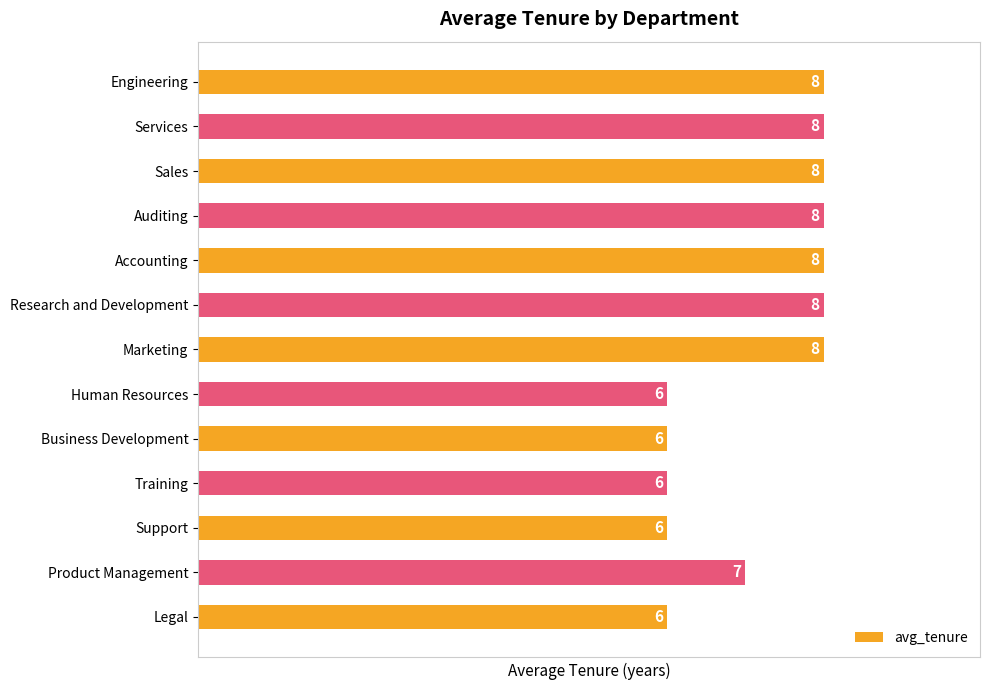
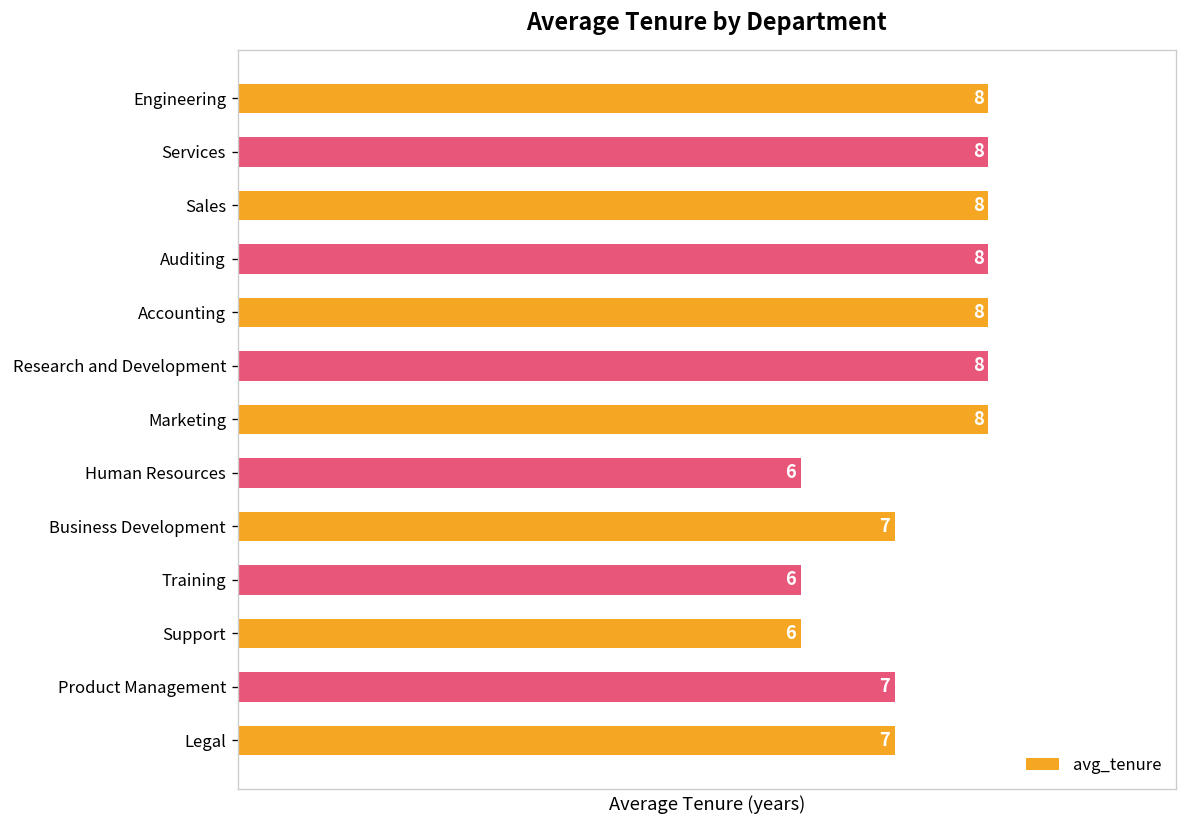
Business Development: 6 -> 7
Legal: 6 -> 7
